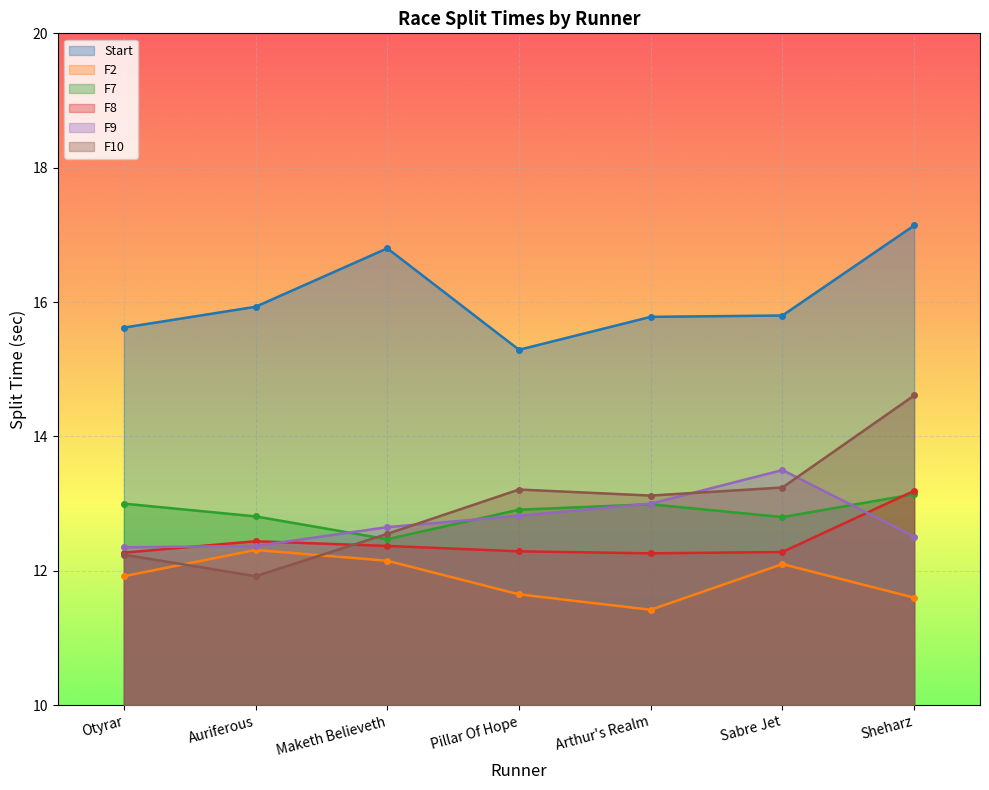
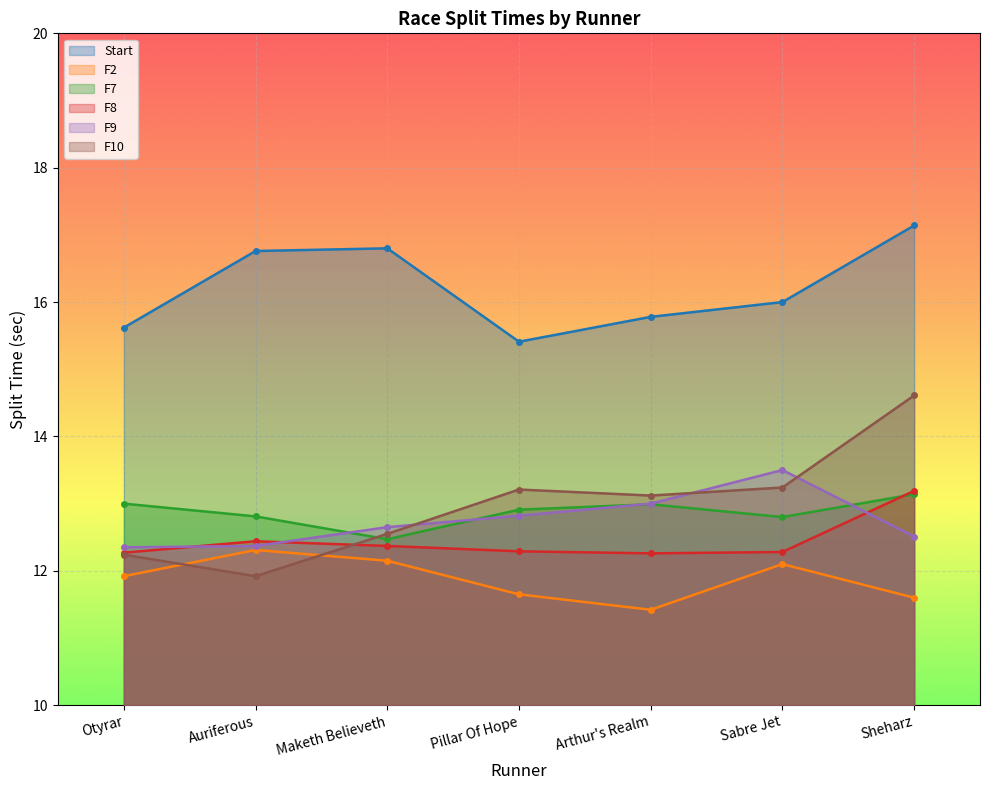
Start, Auriferous: 15.9 -> 16.8
Start, Pillar Of Hope: 15.3 -> 15.4
Start, Sabre Jet: 15.8 -> 16.0
